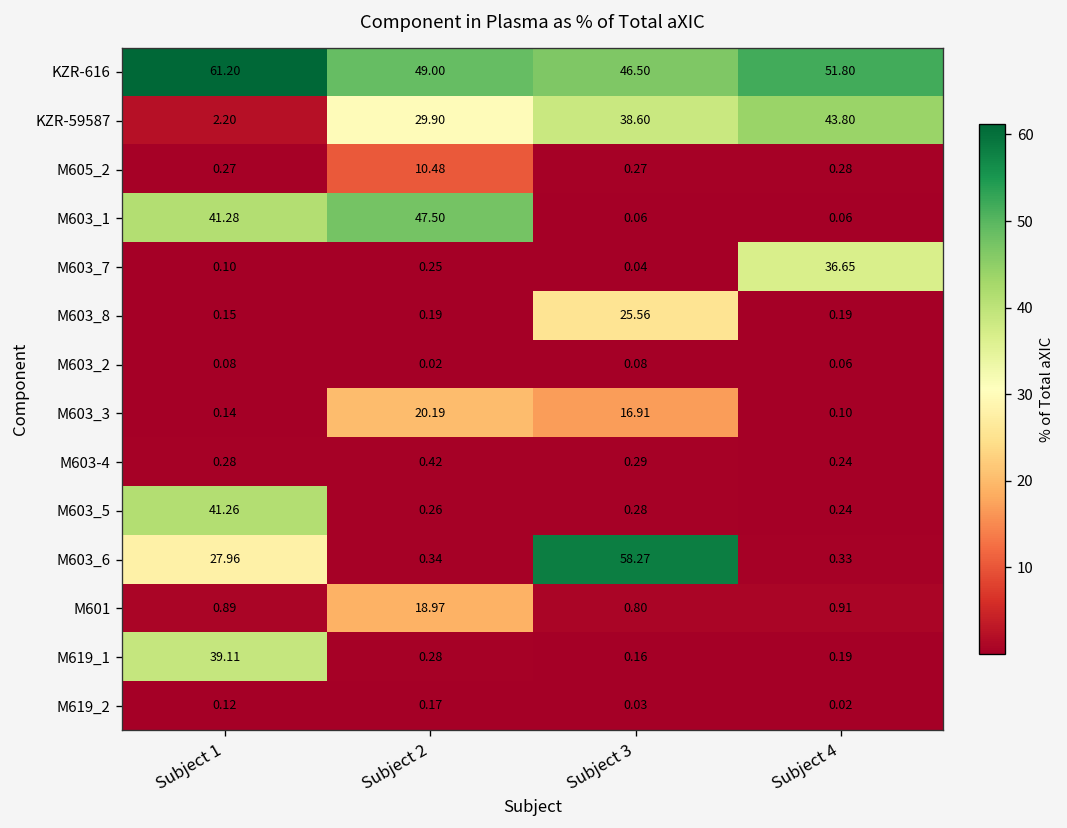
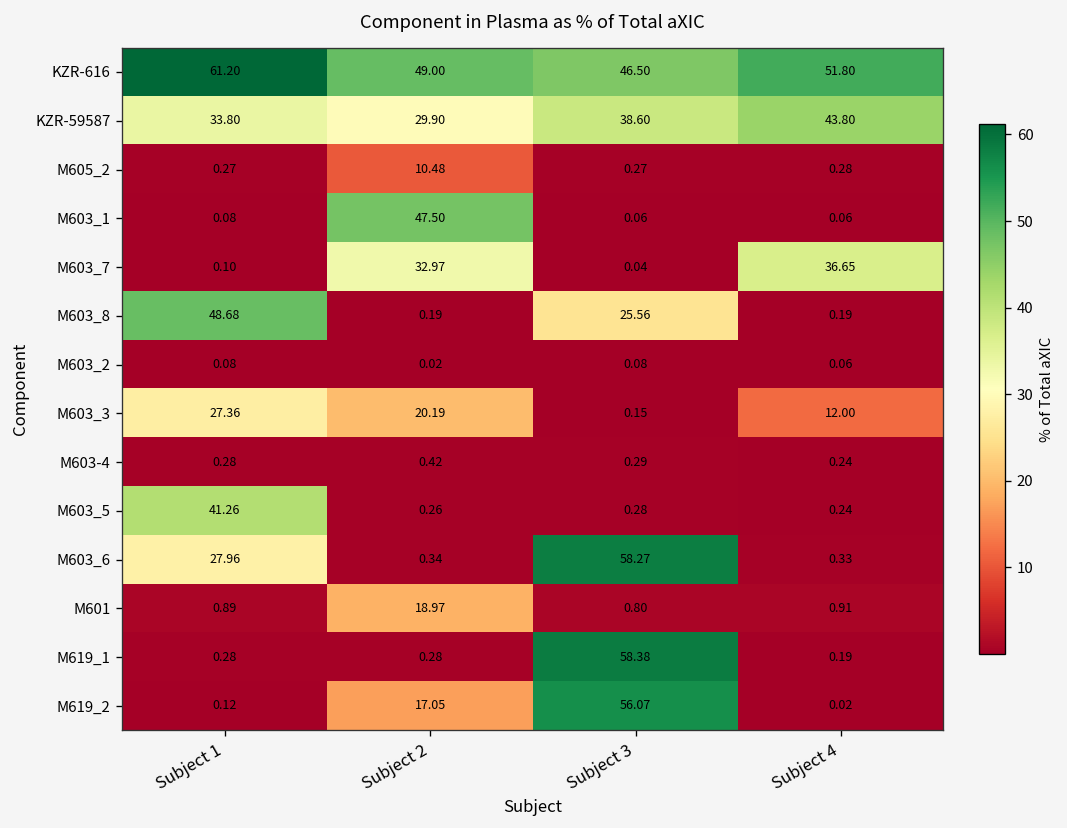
KZR-59587, Subject 1: 2.20 -> 33.80
M603_1, Subject 1: 41.28 -> 0.08
M603_7, Subject 2: 0.25 -> 32.97
M603_8, Subject 1: 0.15 -> 48.68
M603_3, Subject 1: 0.14 -> 27.36
M603_3, Subject 3: 16.91 -> 0.15
M603_3, Subject 4: 0.10 -> 12.00
M619_1, Subject 1: 39.11 -> 0.28
M619_1, Subject 3: 0.16 -> 58.38
M619_2, Subject 2: 0.17 -> 17.05
M619_2, Subject 3: 0.03 -> 56.07
